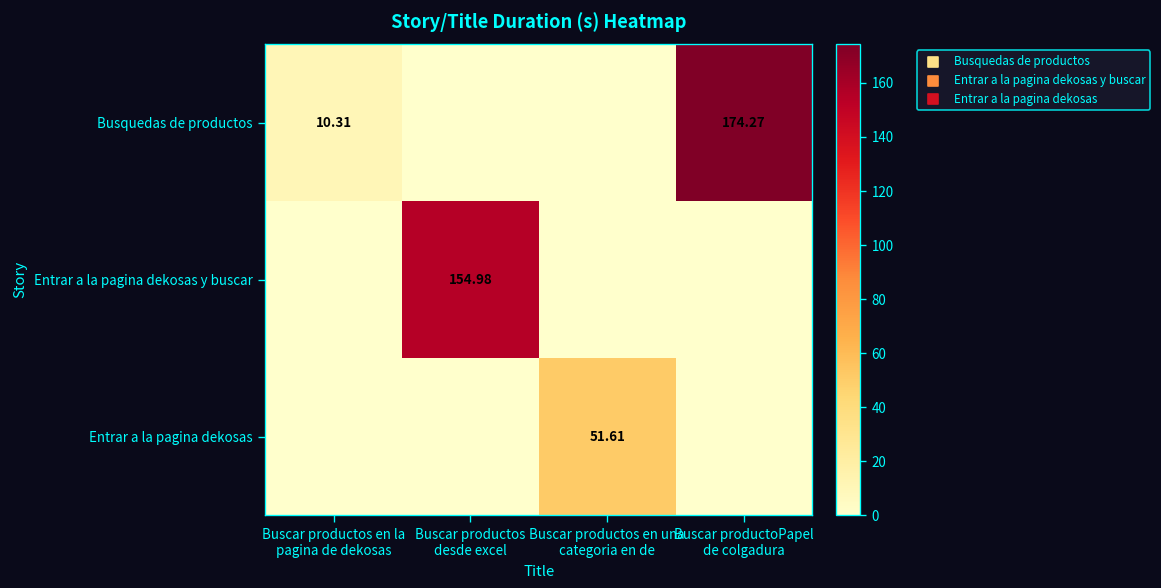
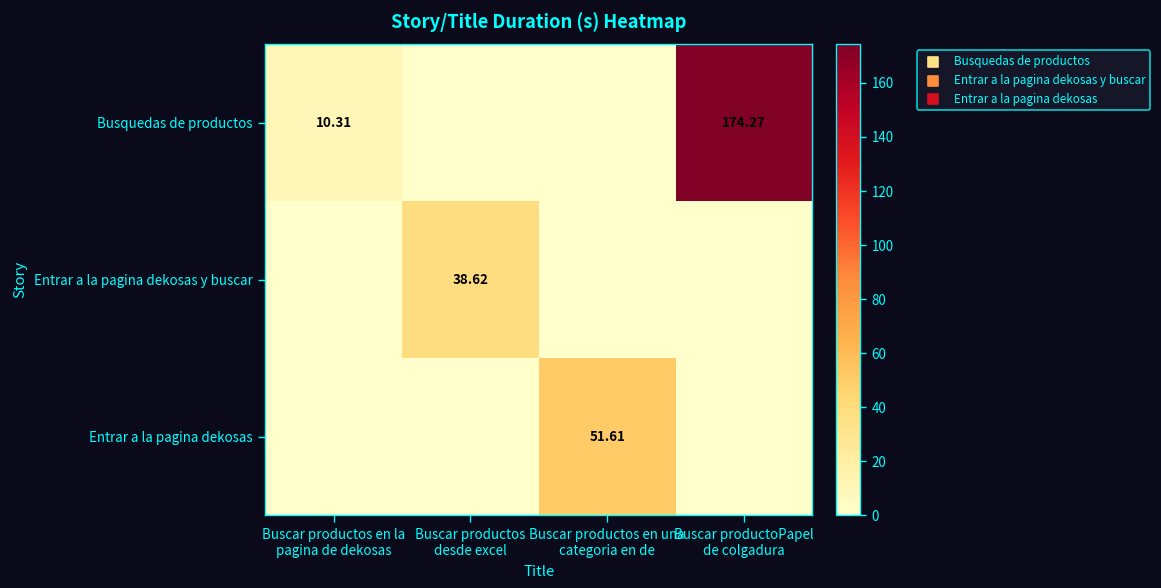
Entrar a la pagina dekosas y buscar, Buscar productos desde excel: 154.98 -> 38.62
